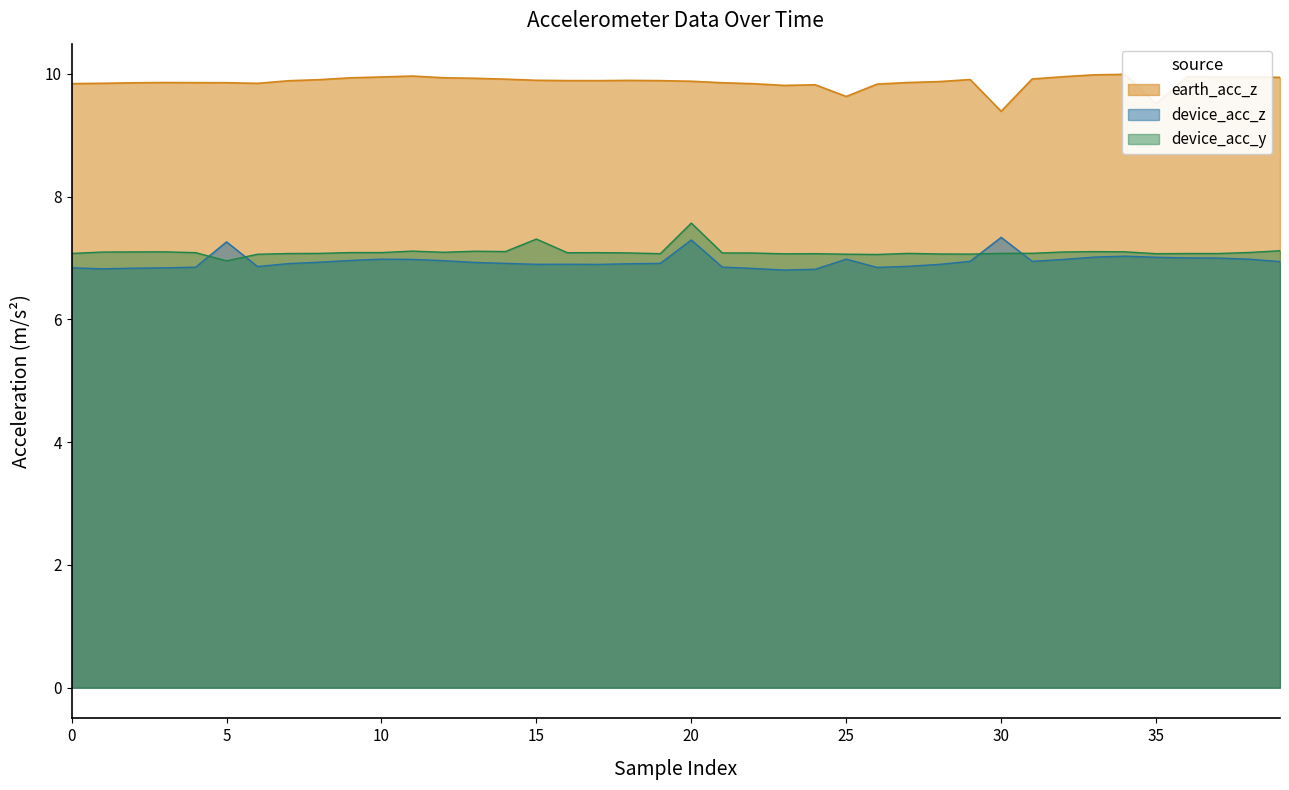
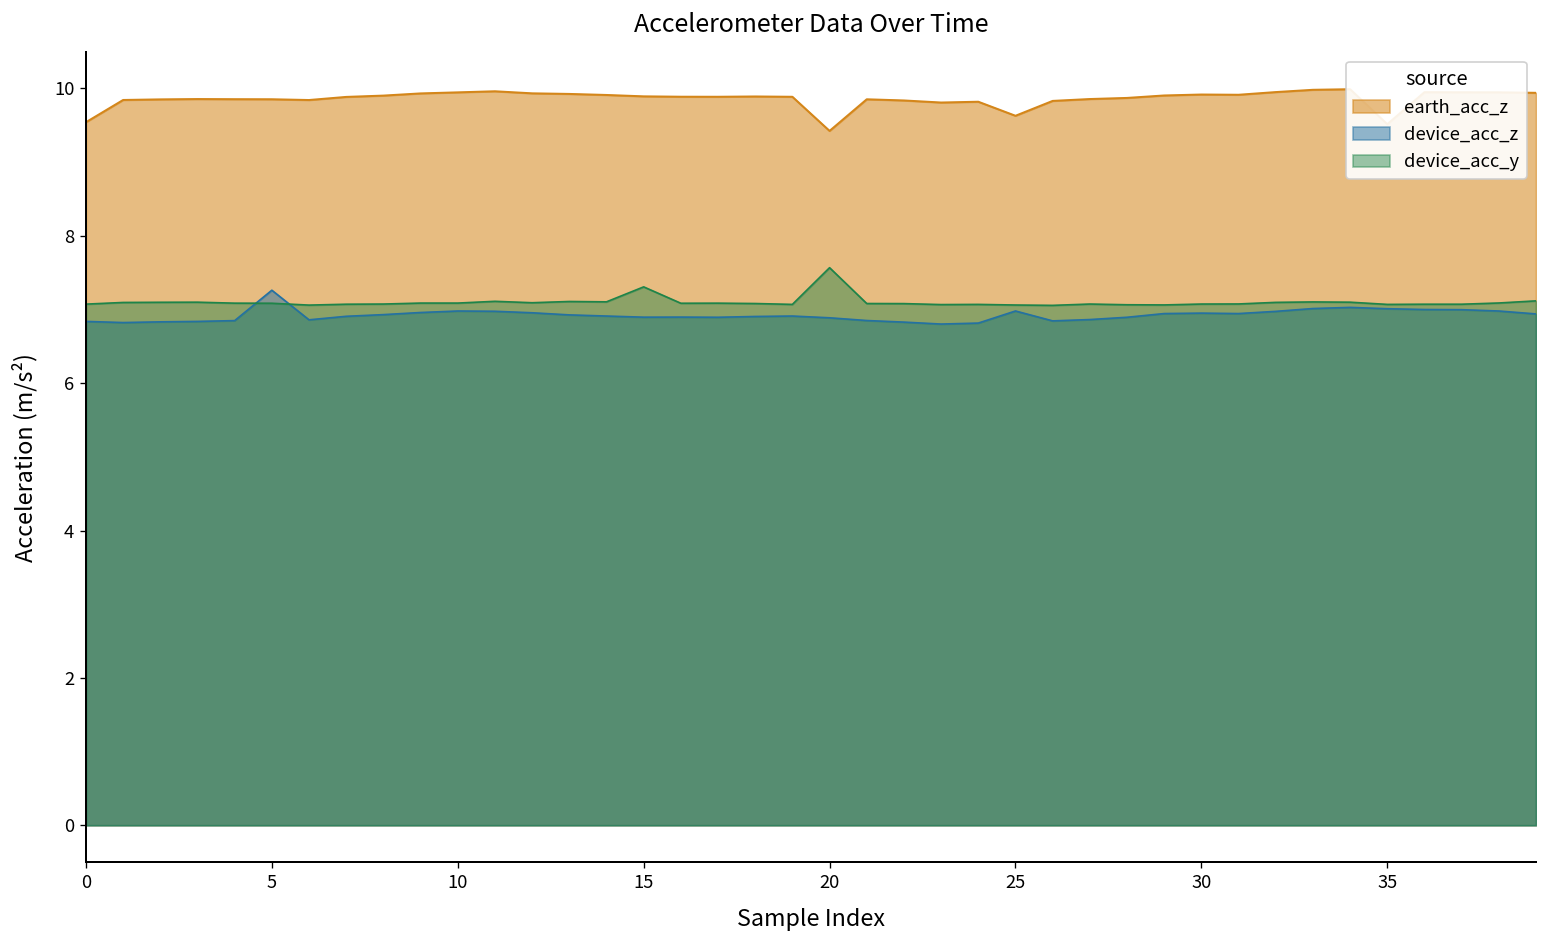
earth_acc_z, 0: 9.8 -> 9.5
device_acc_y, 5: 7.0 -> 7.1
earth_acc_z, 20: 9.9 -> 9.4
device_acc_z, 20: 7.3 -> 6.9
earth_acc_z, 30: 9.4 -> 9.9
device_acc_z, 30: 7.3 -> 7.0
